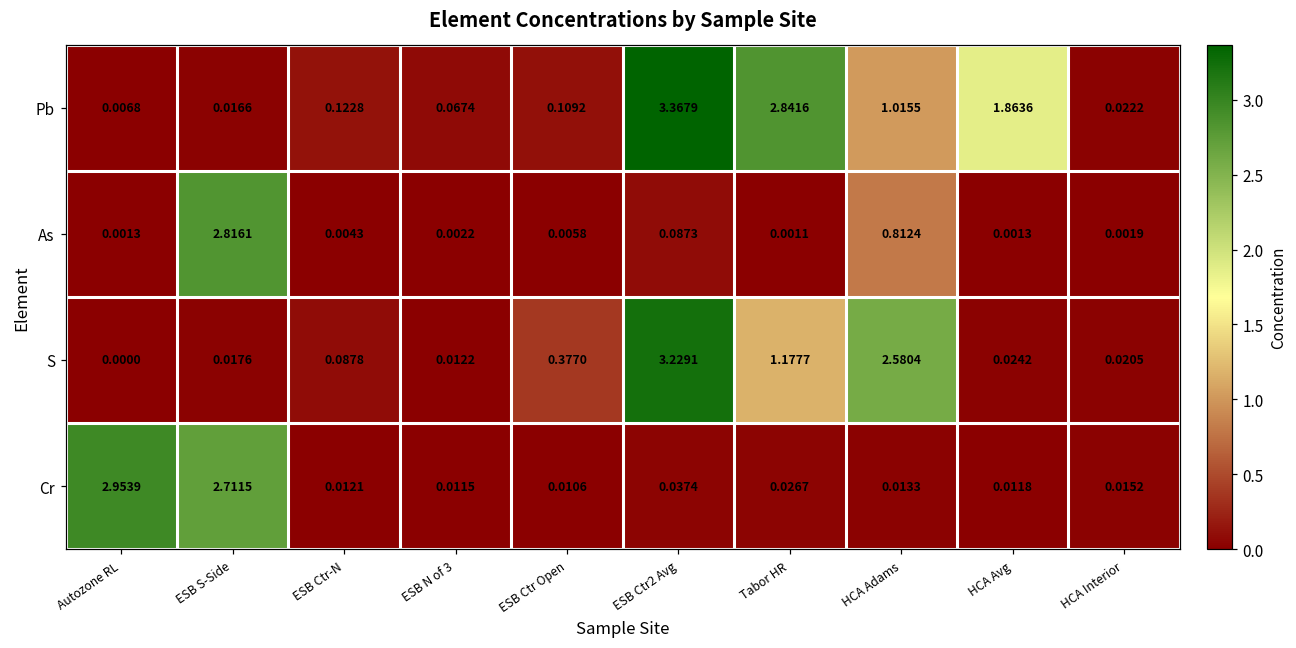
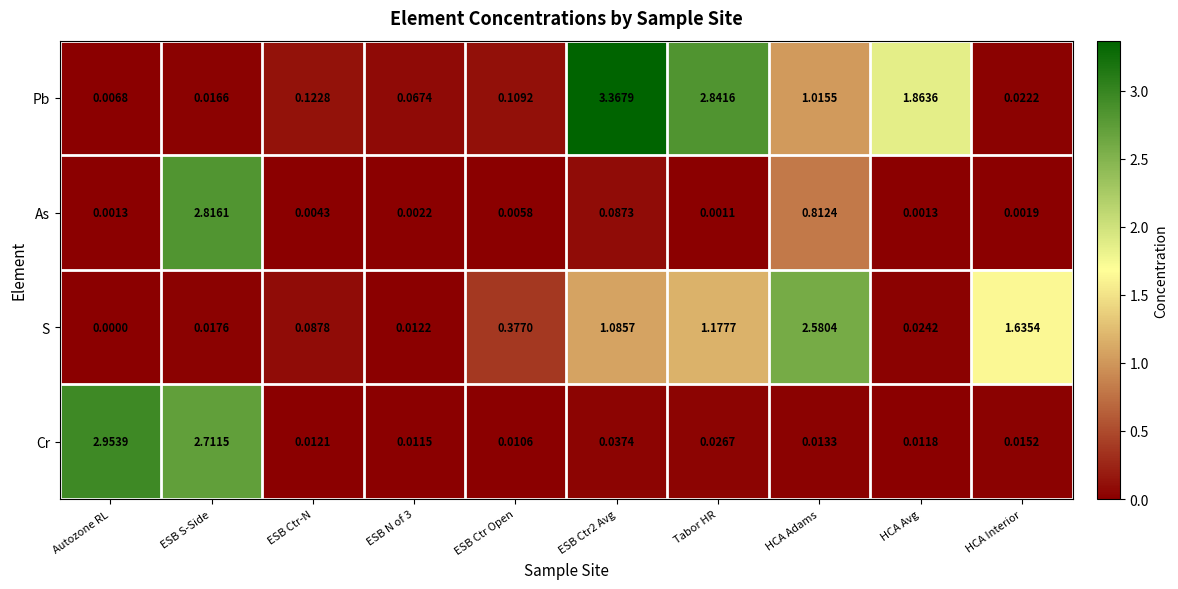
S, ESB Ctr2 Avg: 3.2291 -> 1.0857
S, HCA Interior: 0.0205 -> 1.6354
